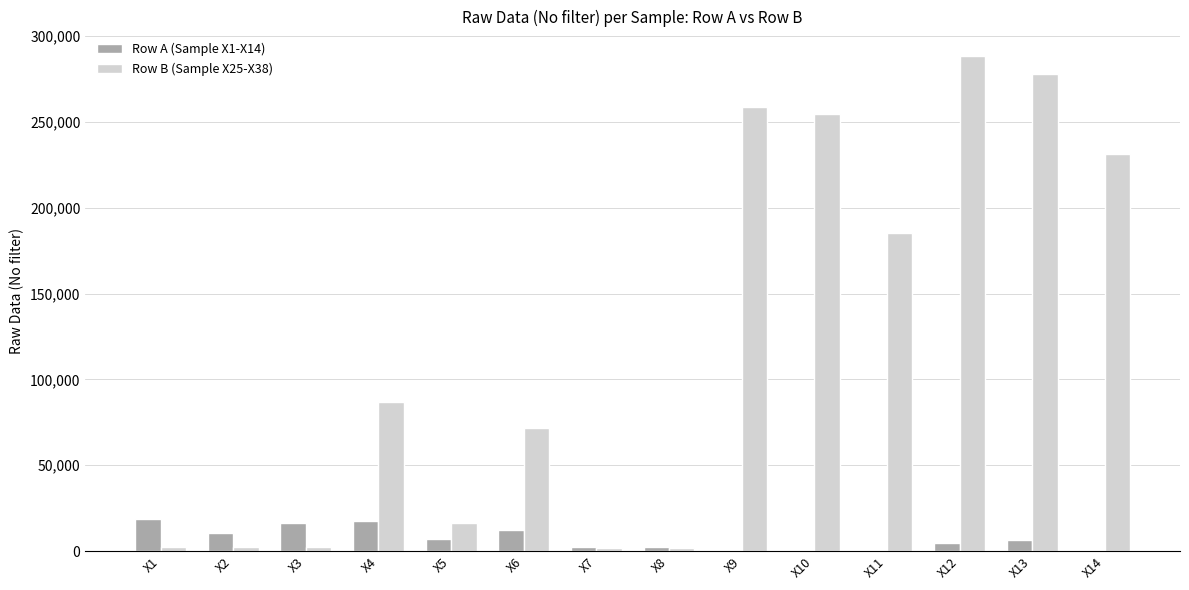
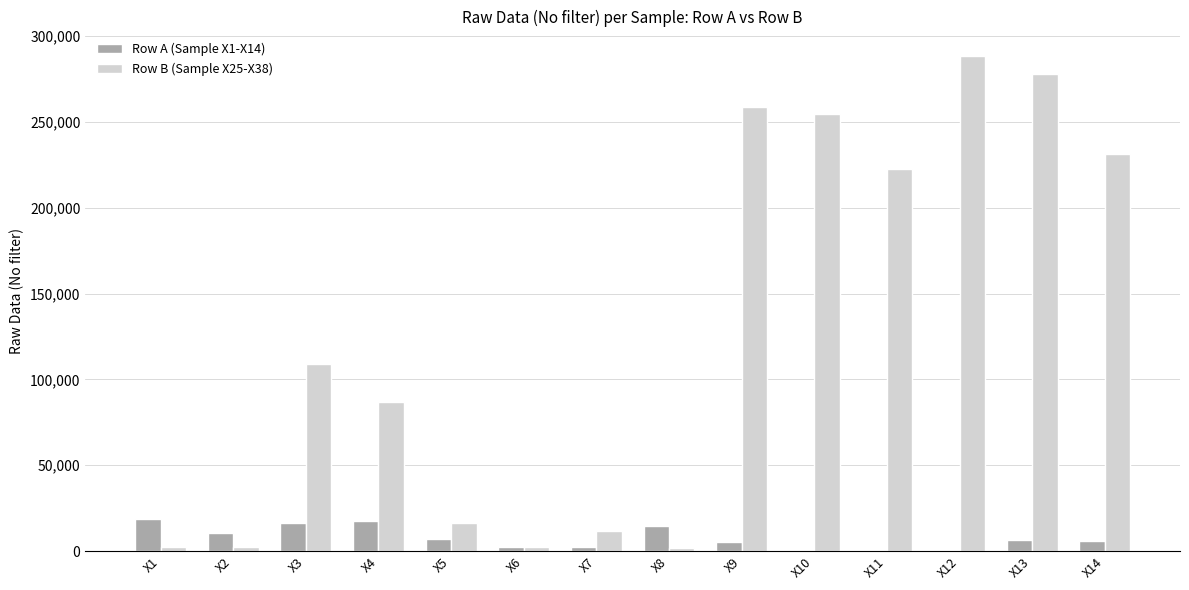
Row B (Sample X25-X38), X3: 3,000 -> 109,000
Row A (Sample X1-X14), X6: 12,000 -> 3,000
Row B (Sample X25-X38), X6: 72,000 -> 2,000
Row B (Sample X25-X38), X7: 2,000 -> 11,000
Row A (Sample X1-X14), X8: 2,000 -> 14,000
Row A (Sample X1-X14), X9: 0 -> 5,000
Row B (Sample X25-X38), X11: 185,000 -> 222,000
Row A (Sample X1-X14), X12: 5,000 -> 0
Row A (Sample X1-X14), X14: 1,000 -> 6,000
